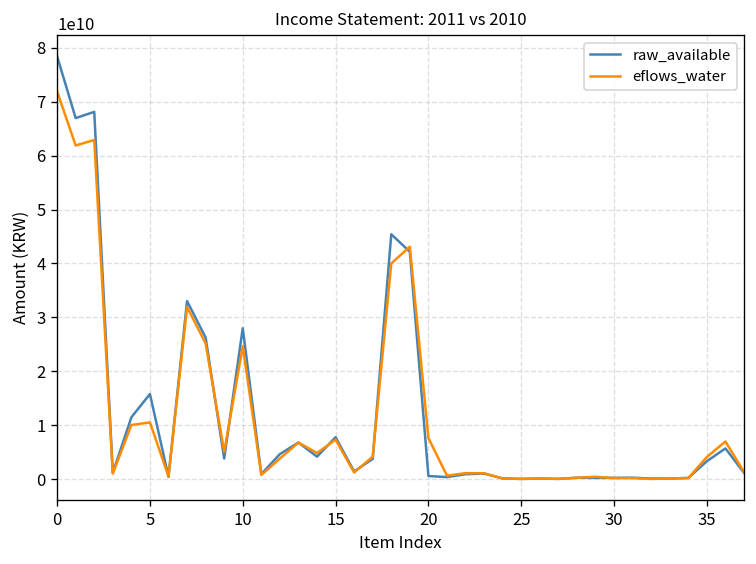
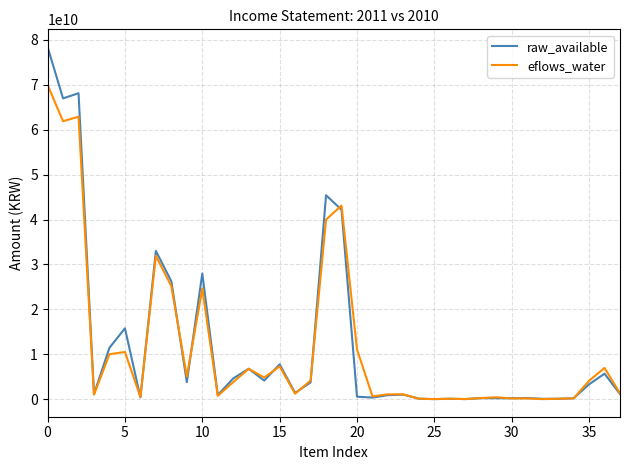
eflows_water, 0: 72000000000 -> 70000000000
eflows_water, 20: 8000000000 -> 11000000000
